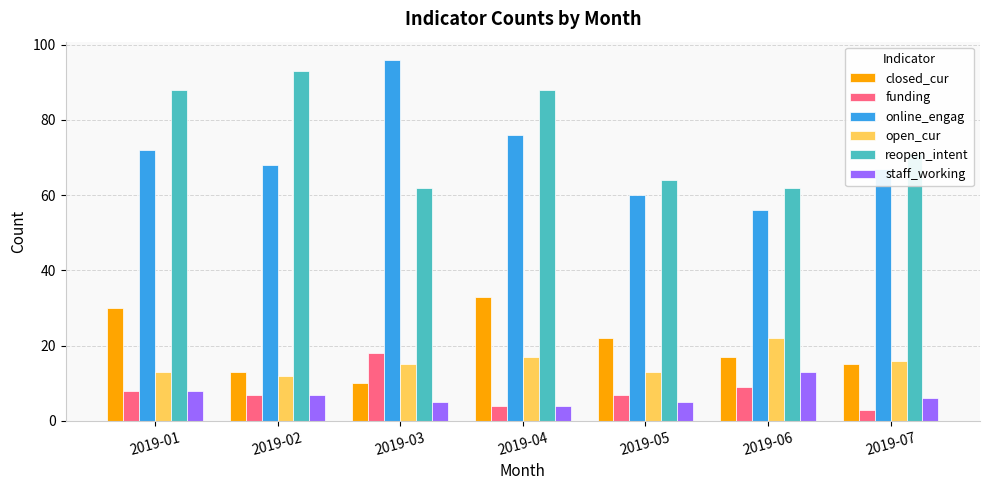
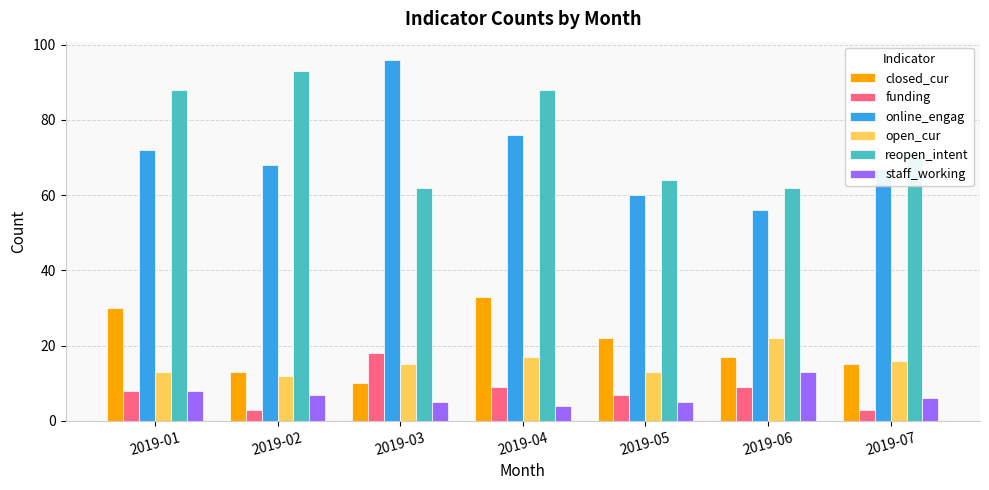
funding, 2019-02: 7 -> 3
funding, 2019-04: 4 -> 9
